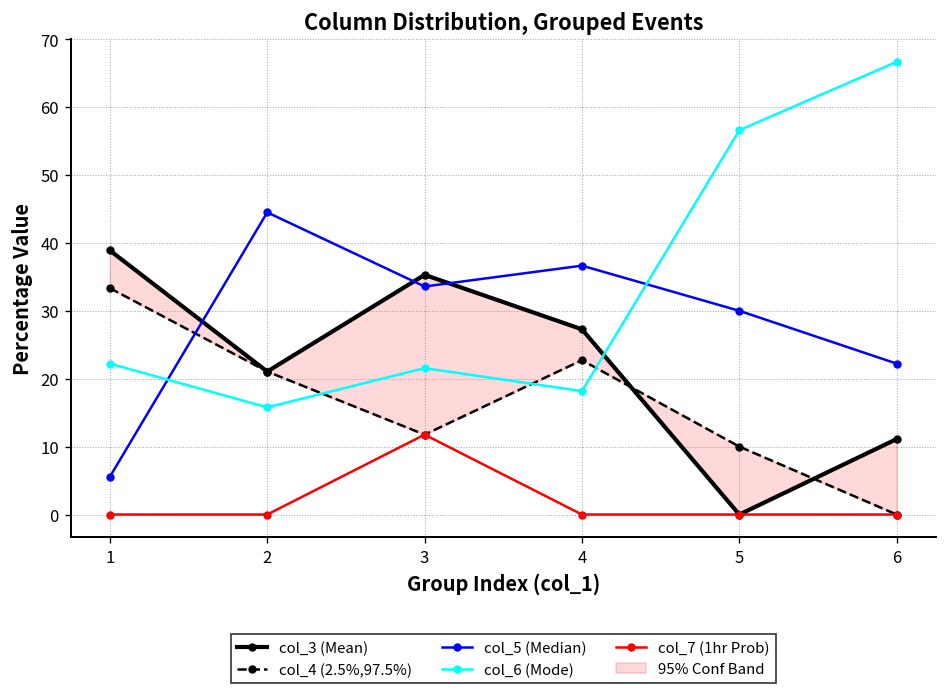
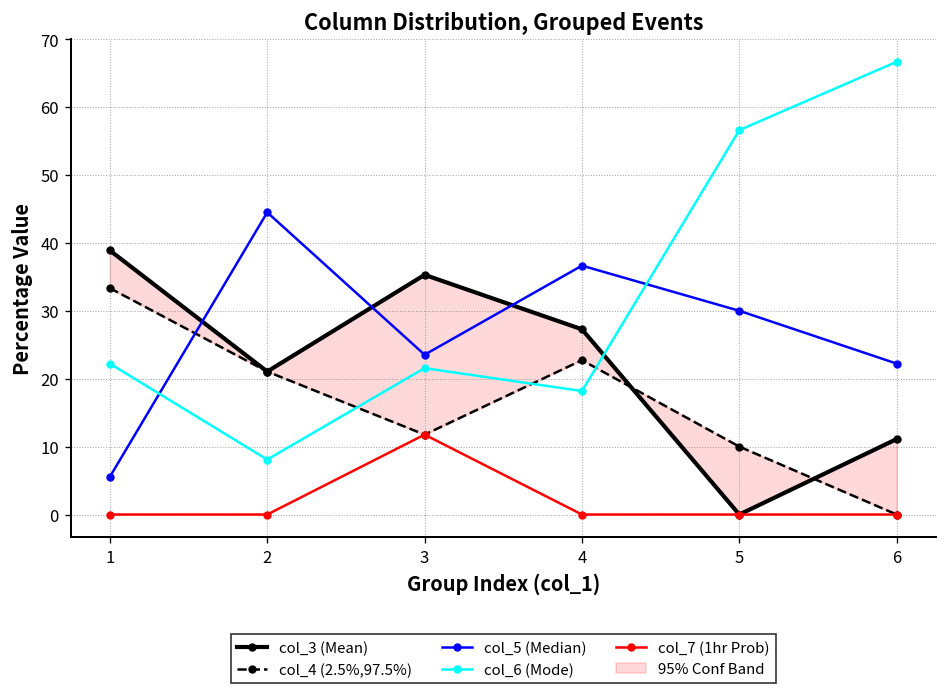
col_6 (Mode), 2: 16 -> 8
col_5 (Median), 3: 34 -> 24
